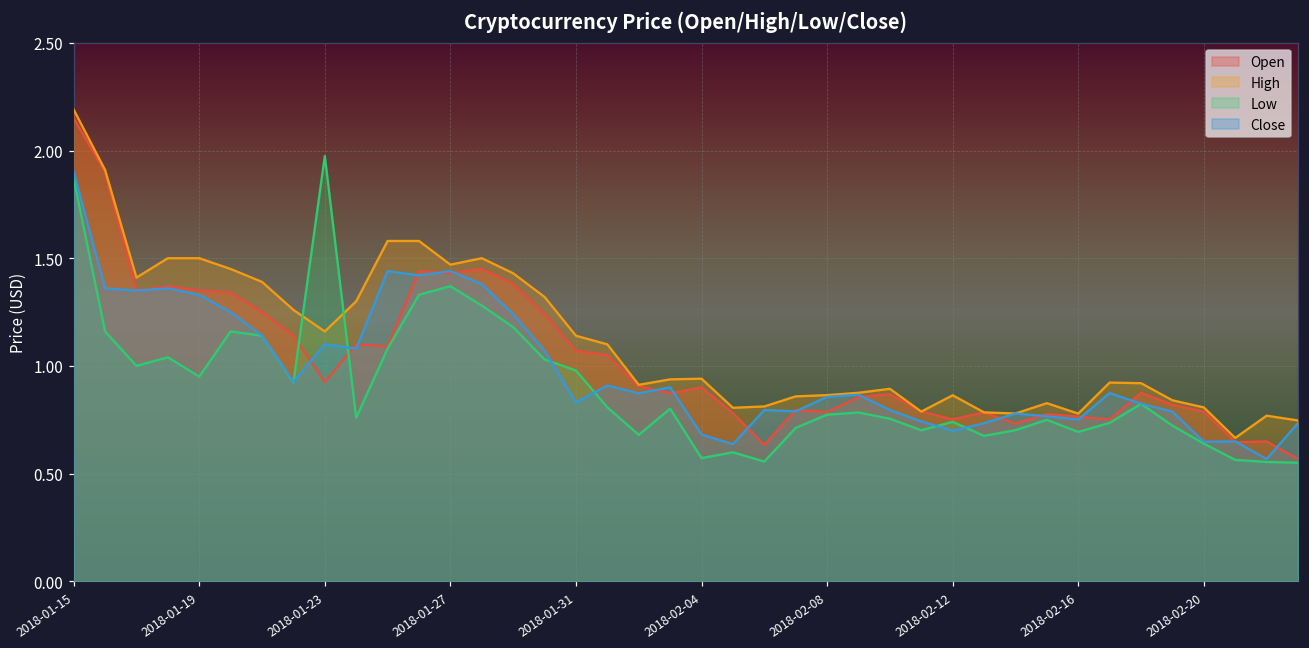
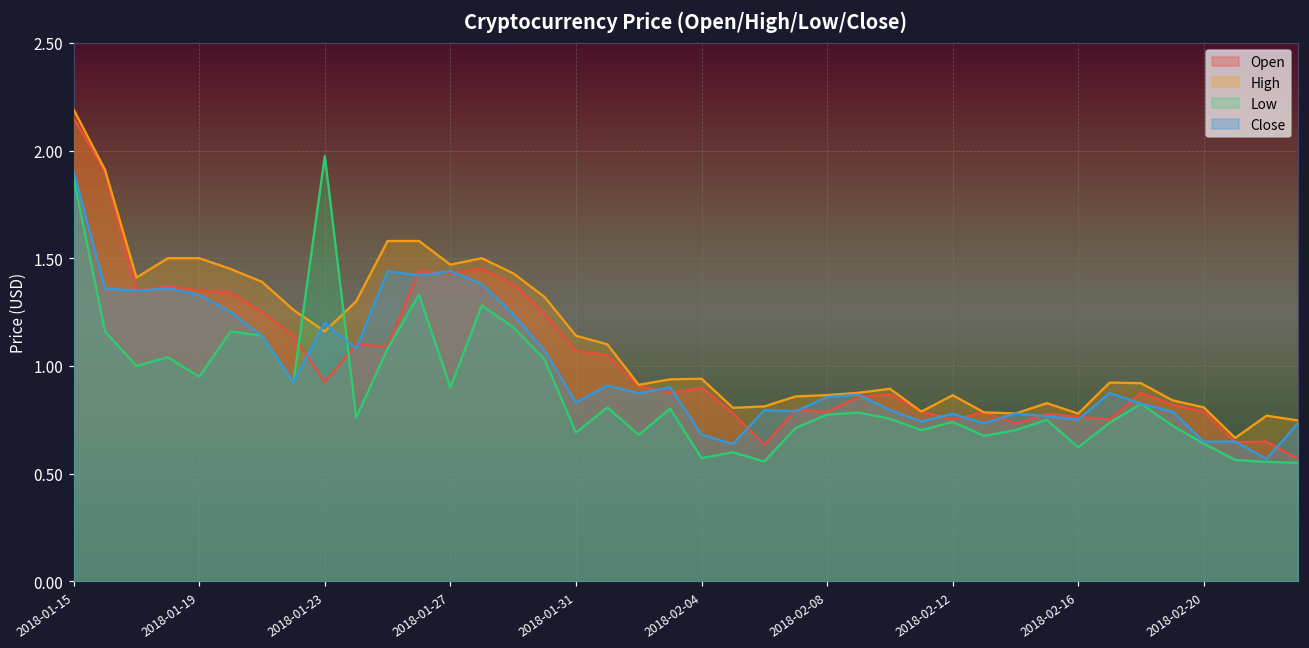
Close, 2018-01-23: 1.1 -> 1.2
Low, 2018-01-27: 1.37 -> 0.90
Low, 2018-01-31: 0.98 -> 0.69
Close, 2018-02-12: 0.70 -> 0.78
Low, 2018-02-16: 0.69 -> 0.62
